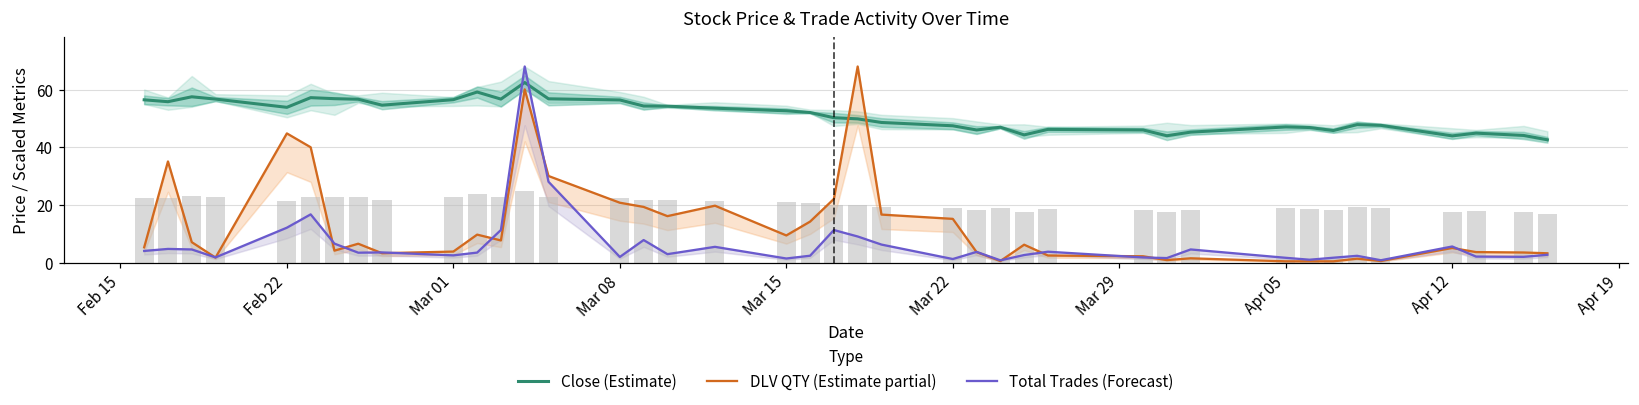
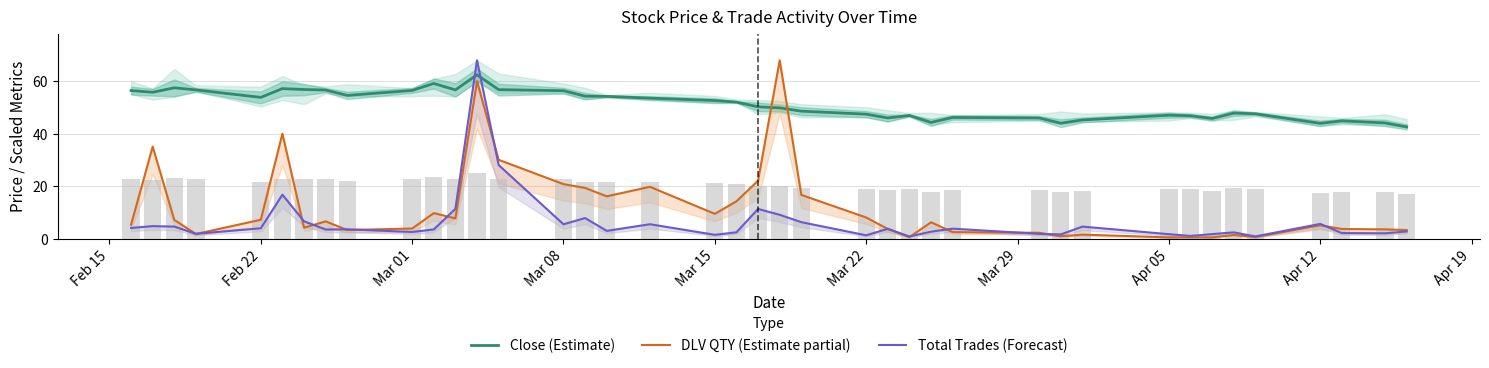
DLV QTY (Estimate partial), Feb 22: 45 -> 7
Total Trades (Forecast), Feb 22: 12 -> 4
Total Trades (Forecast), Mar 08: 2 -> 5
DLV QTY (Estimate partial), Mar 22: 15 -> 8
